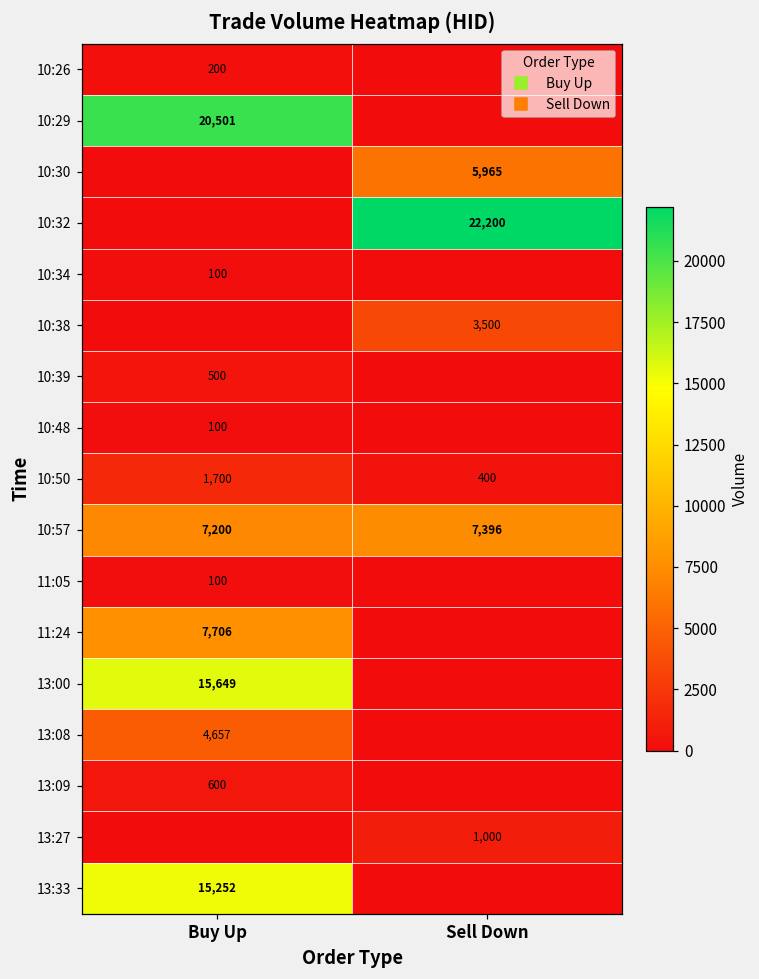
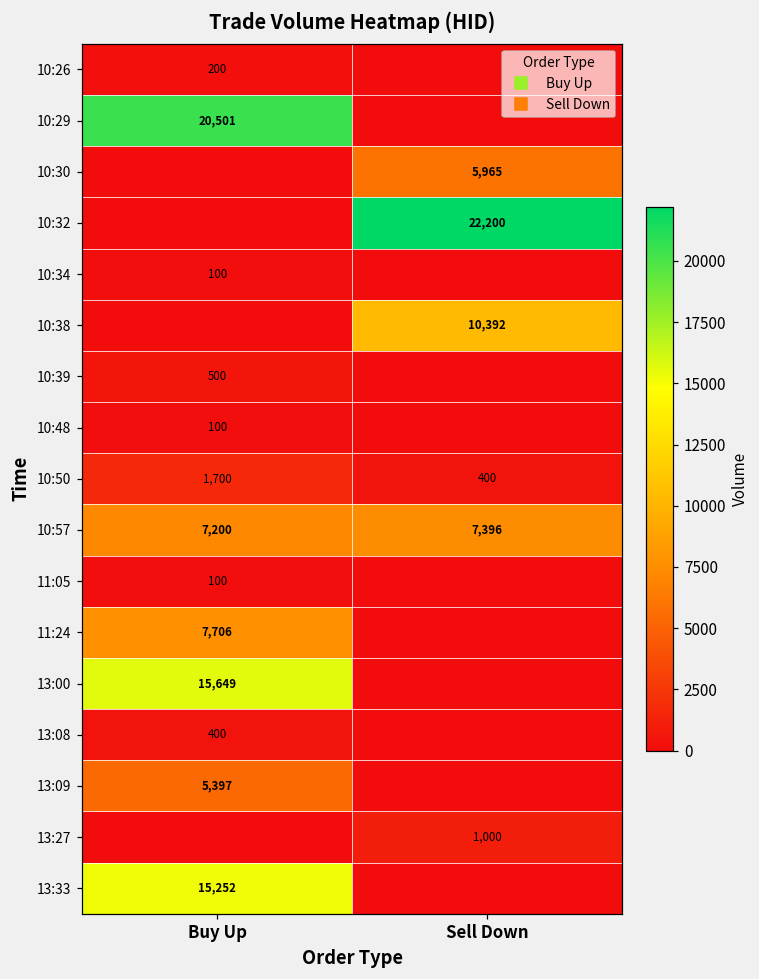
10:38, Sell Down: 3,500 -> 10,392
13:08, Buy Up: 4,657 -> 400
13:09, Buy Up: 600 -> 5,397
